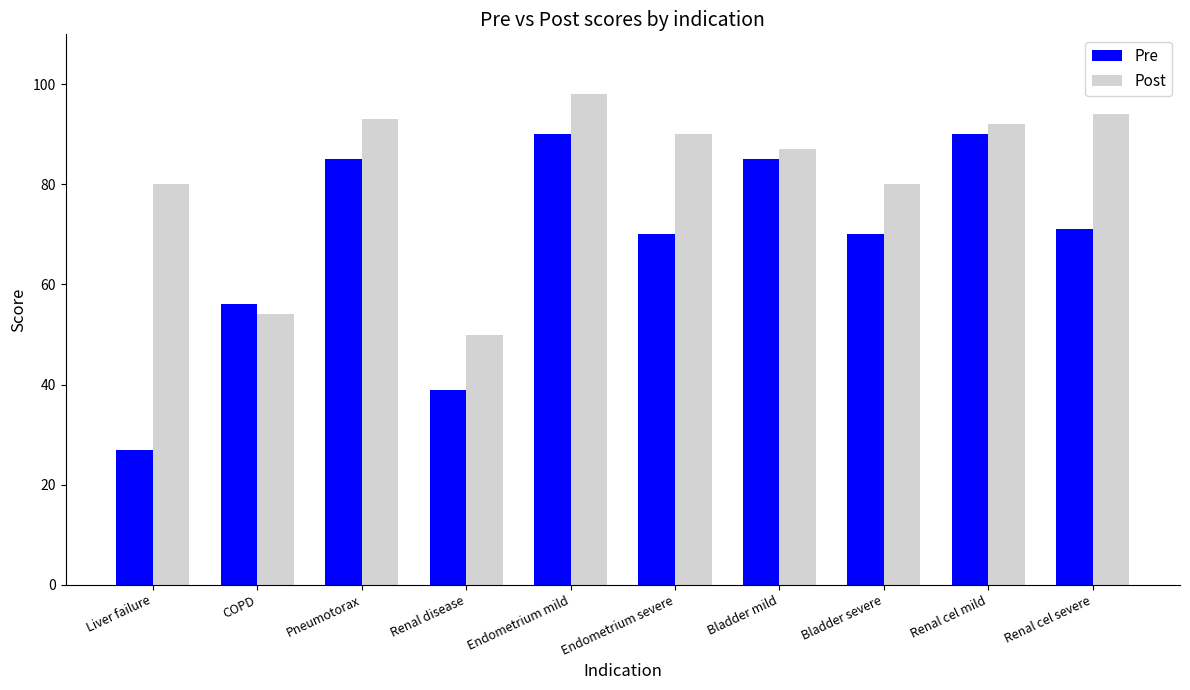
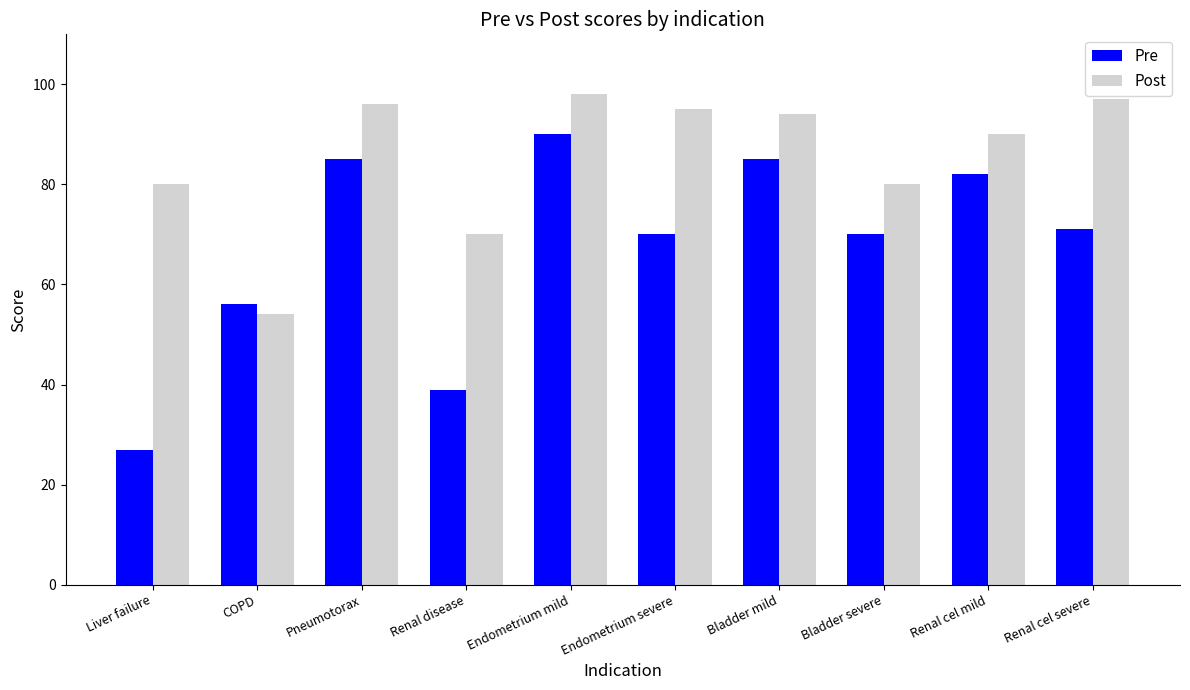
Post, Pneumotorax: 93 -> 96
Post, Renal disease: 50 -> 70
Post, Endometrium severe: 90 -> 95
Post, Bladder mild: 87 -> 94
Pre, Renal cel mild: 90 -> 82
Post, Renal cel mild: 92 -> 90
Post, Renal cel severe: 94 -> 97
